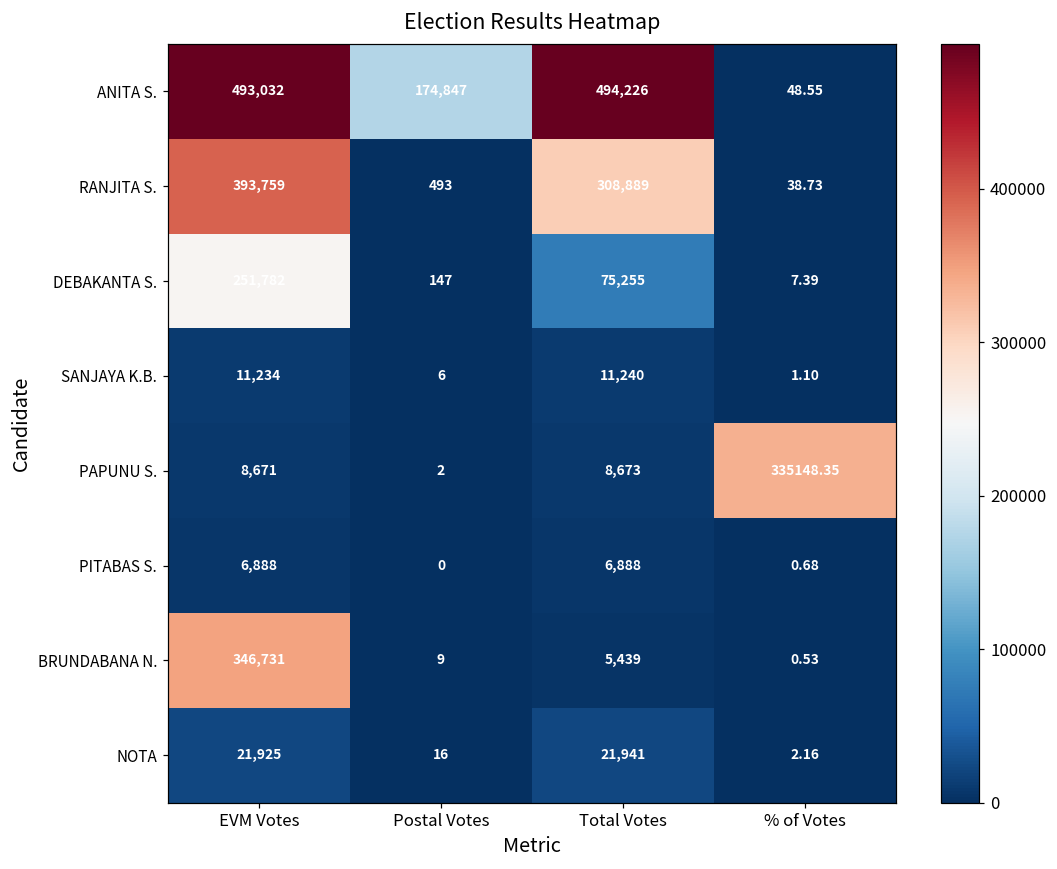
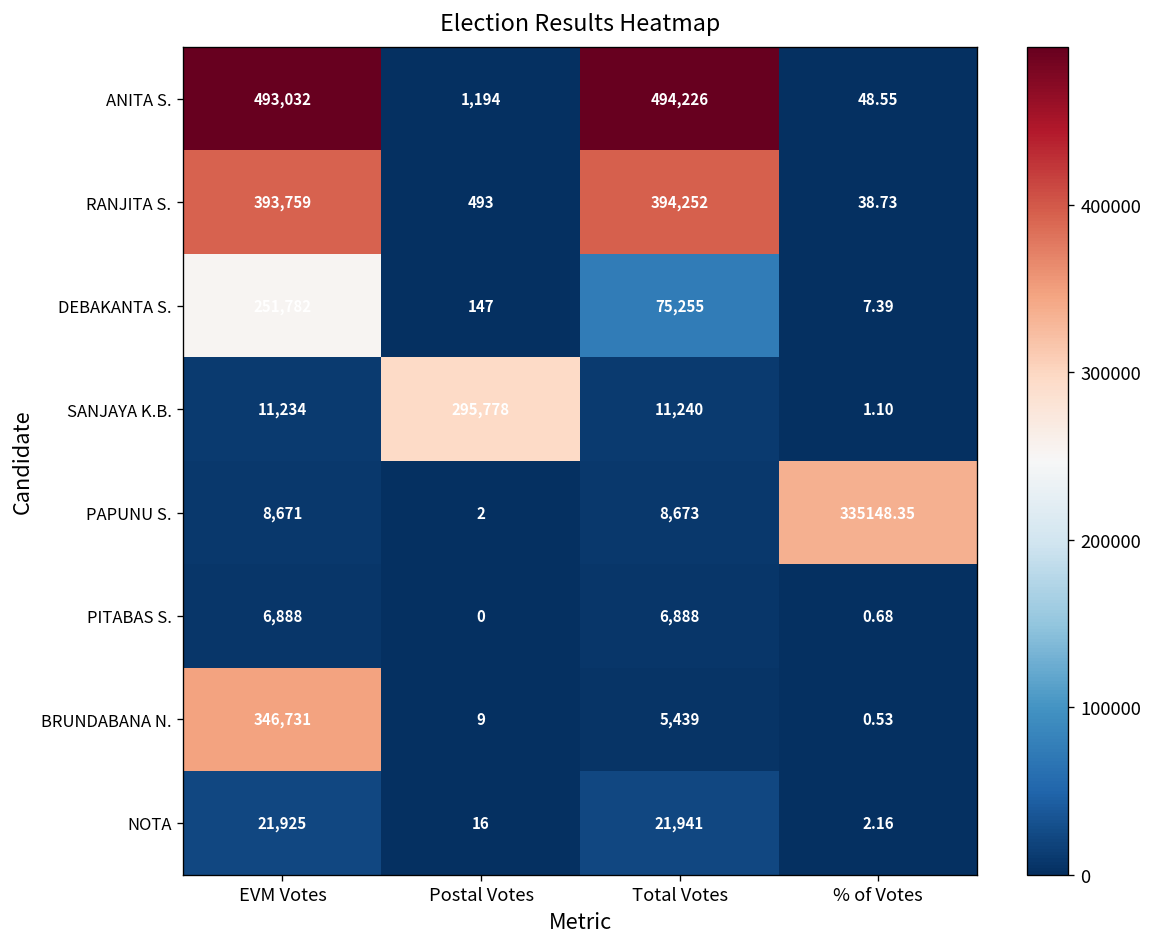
ANITA S., Postal Votes: 174,847 -> 1,194
RANJITA S., Total Votes: 308,889 -> 394,252
SANJAYA K.B., Postal Votes: 6 -> 295,778
